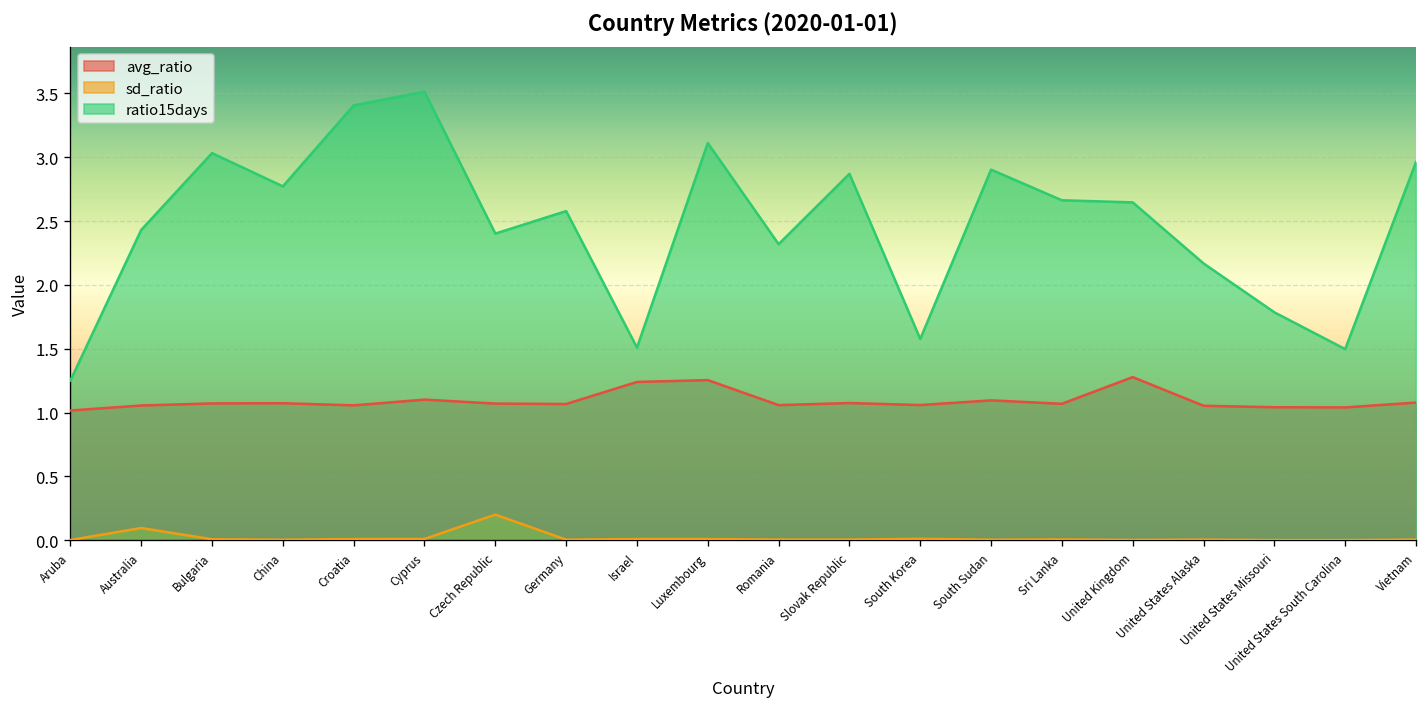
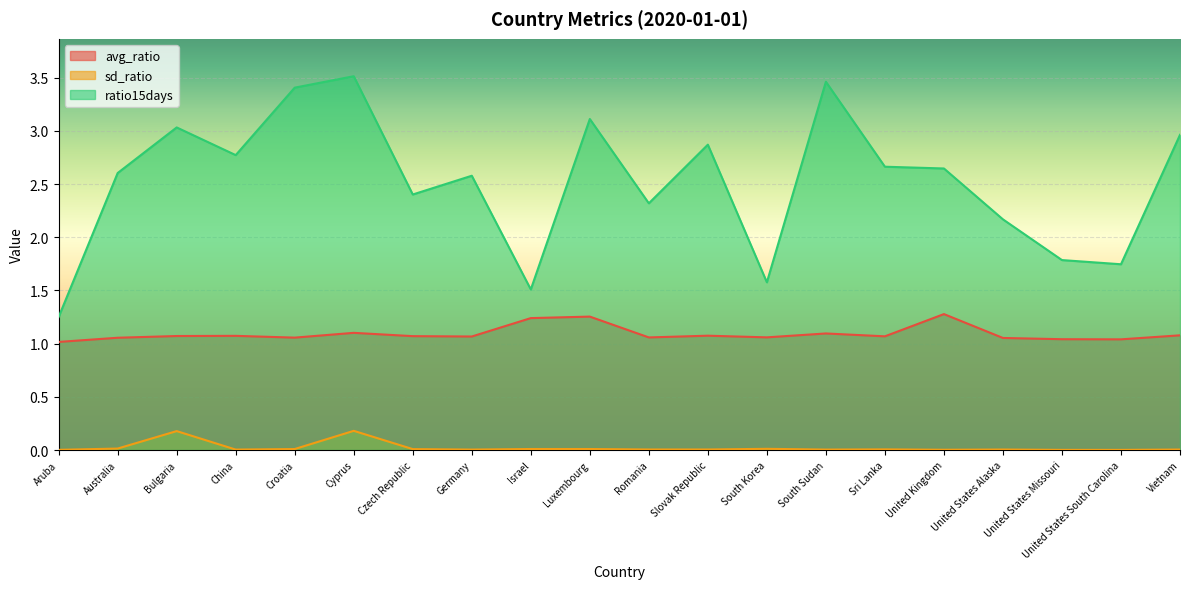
sd_ratio, Australia: 0.10 -> 0.01
ratio15days, Australia: 2.43 -> 2.60
sd_ratio, Bulgaria: 0.01 -> 0.18
sd_ratio, Cyprus: 0.01 -> 0.18
sd_ratio, Czech Republic: 0.20 -> 0.01
ratio15days, South Sudan: 2.90 -> 3.46
ratio15days, United States South Carolina: 1.50 -> 1.75
